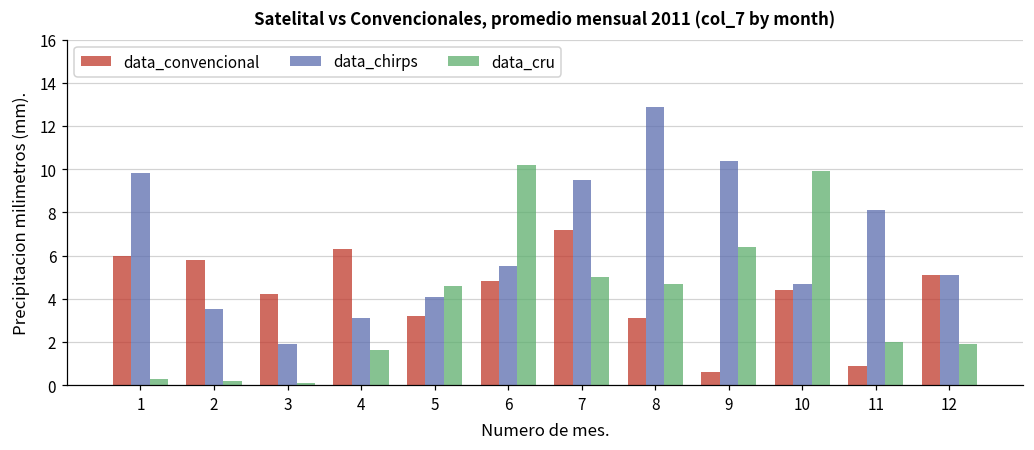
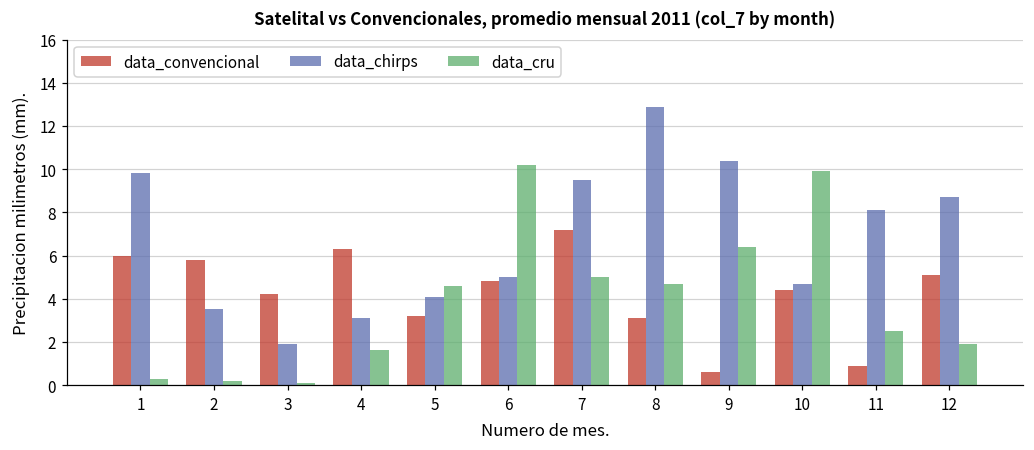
data_chirps, 6: 5.5 -> 5.0
data_cru, 11: 2.0 -> 2.5
data_chirps, 12: 5.1 -> 8.7
